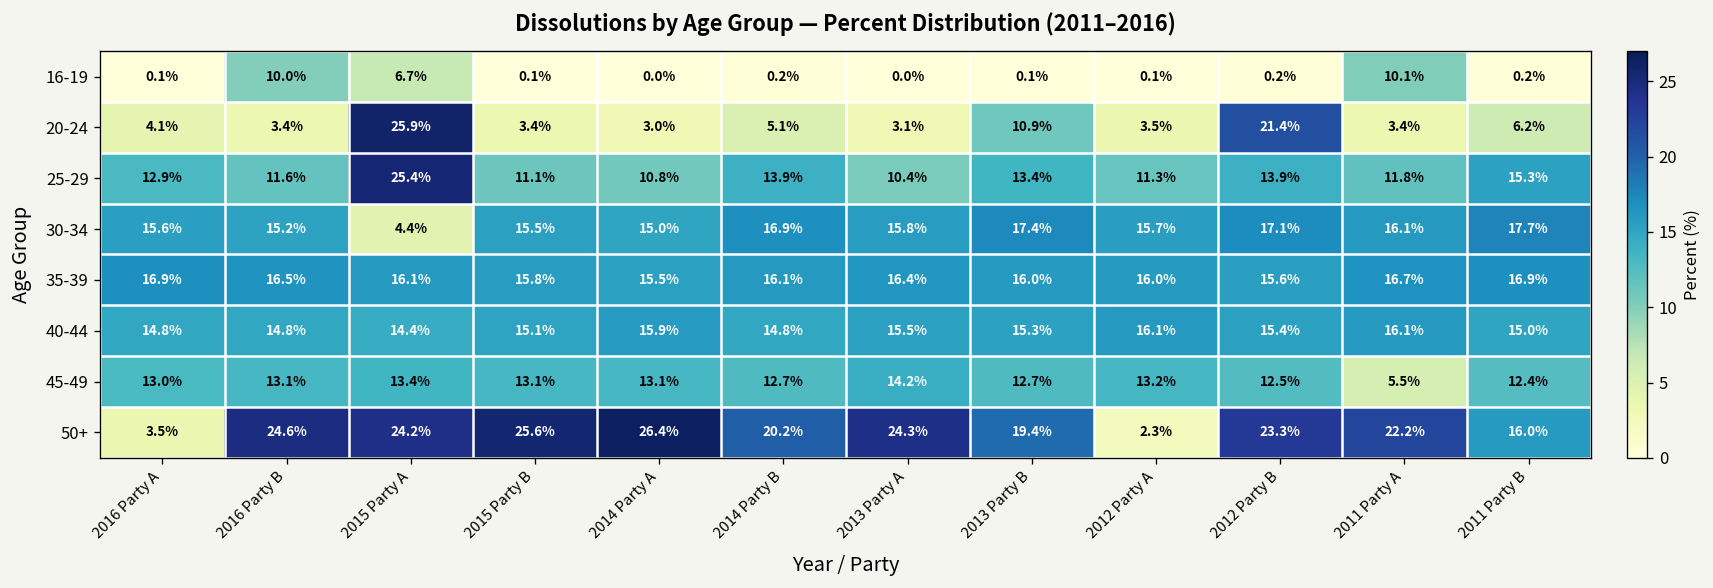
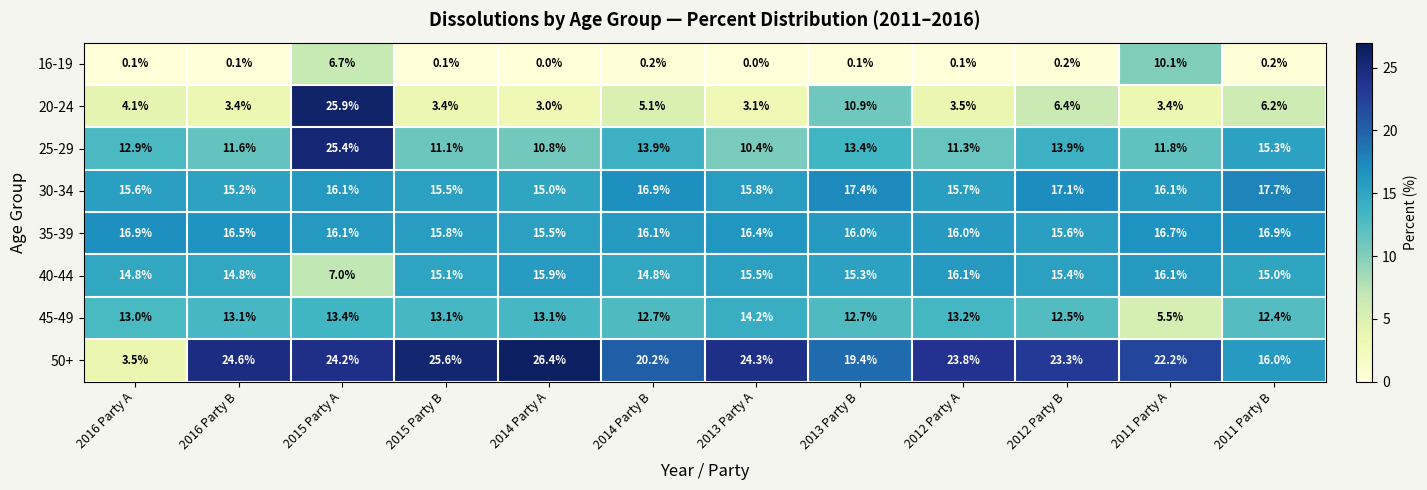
16-19, 2016 Party B: 10.0% -> 0.1%
20-24, 2012 Party B: 21.4% -> 6.4%
30-34, 2015 Party A: 4.4% -> 16.1%
40-44, 2015 Party A: 14.4% -> 7.0%
50+, 2012 Party A: 2.3% -> 23.8%
